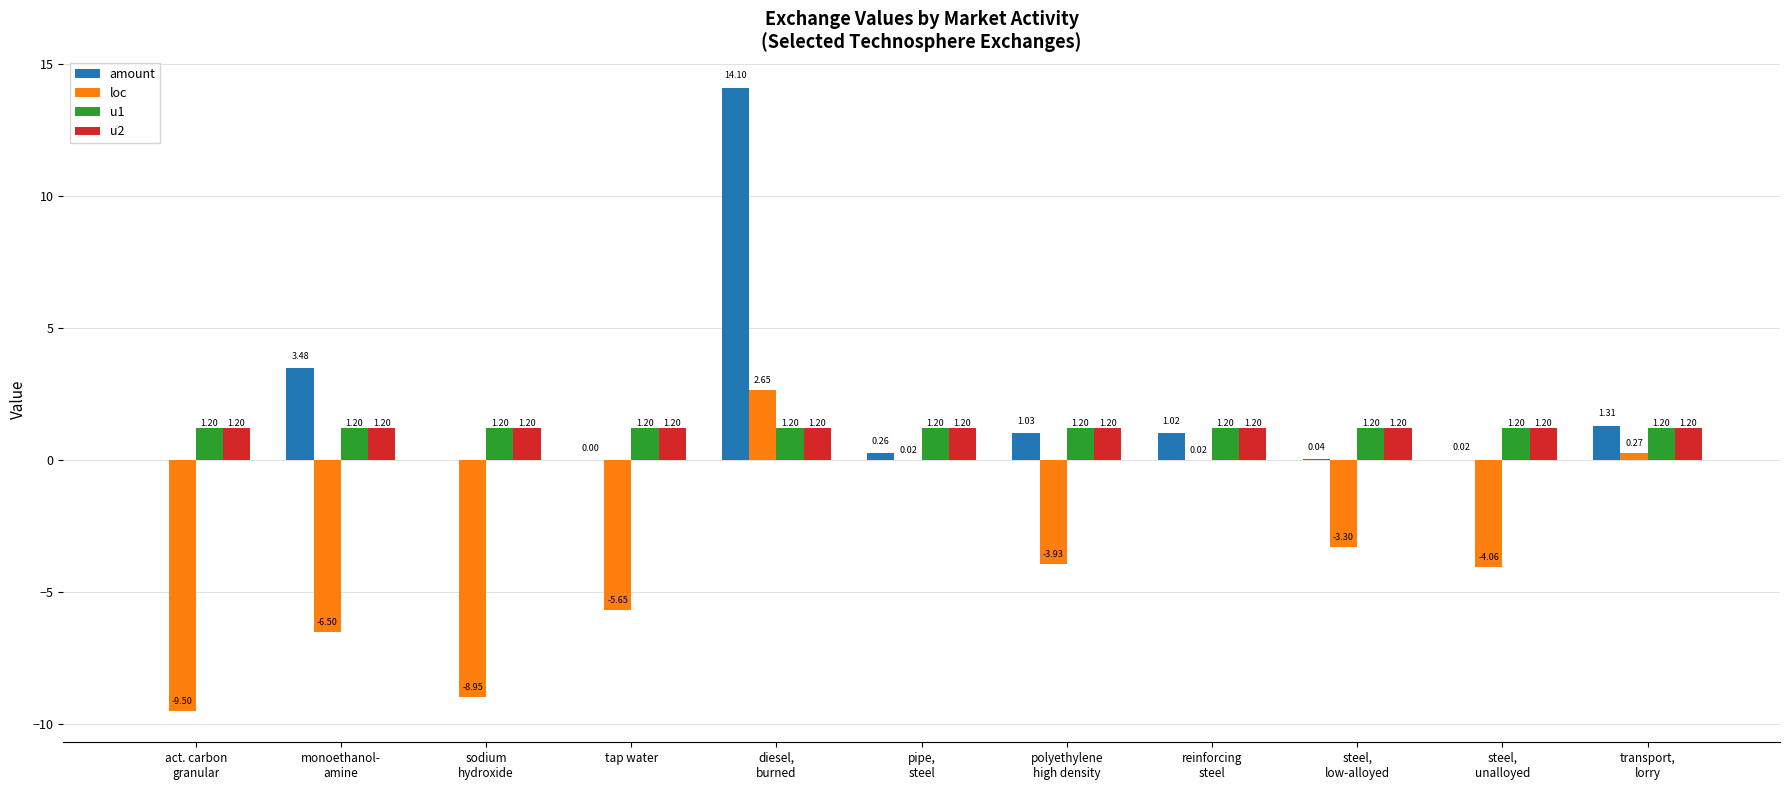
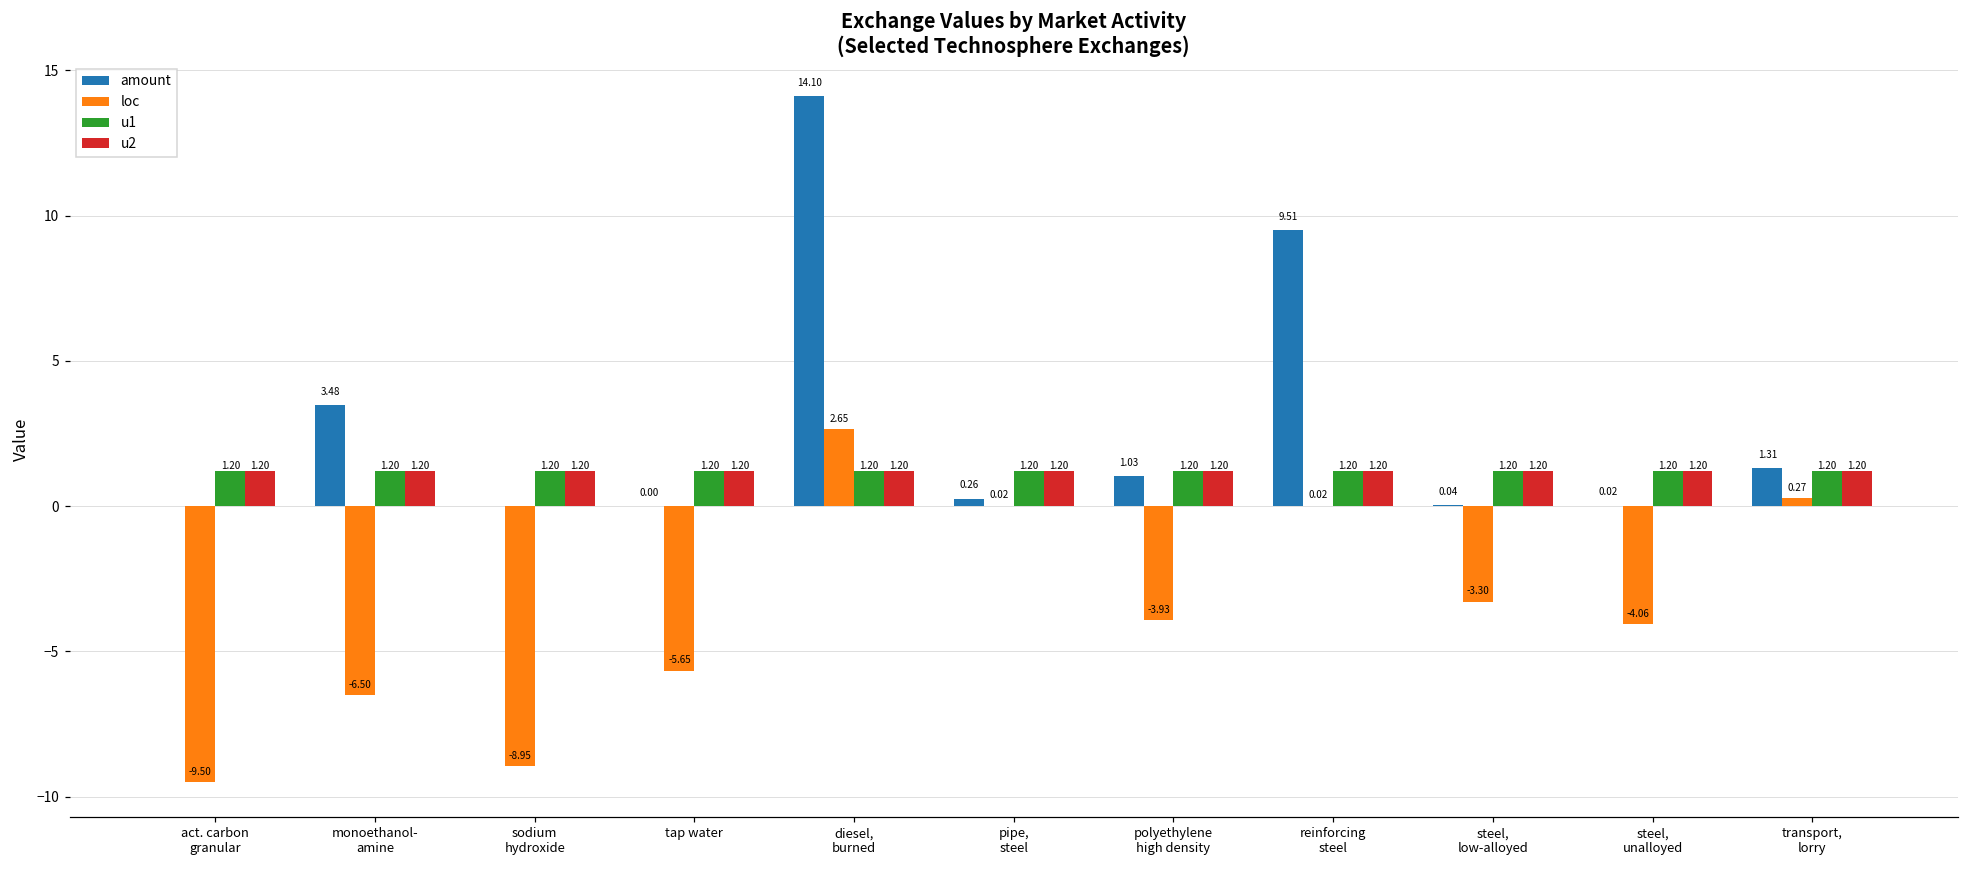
amount, reinforcing steel: 1.02 -> 9.51
